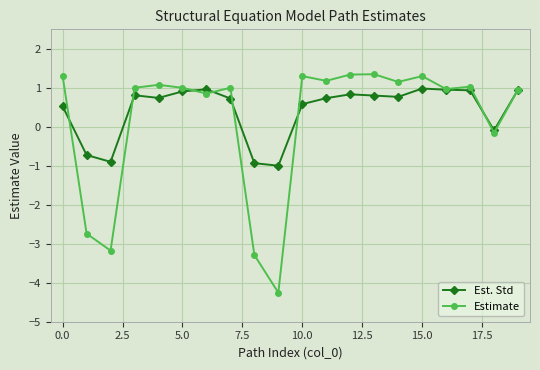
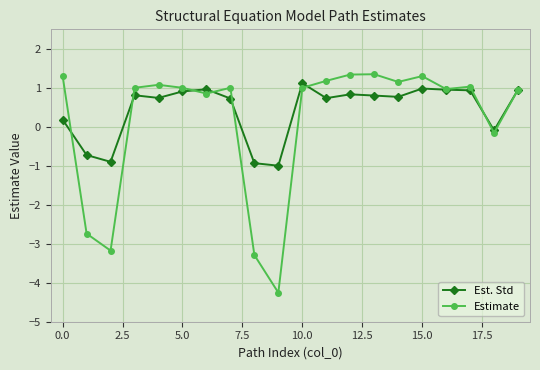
Est. Std, 0.0: 0.5 -> 0.2
Est. Std, 10.0: 0.6 -> 1.1
Estimate, 10.0: 1.3 -> 1.0
